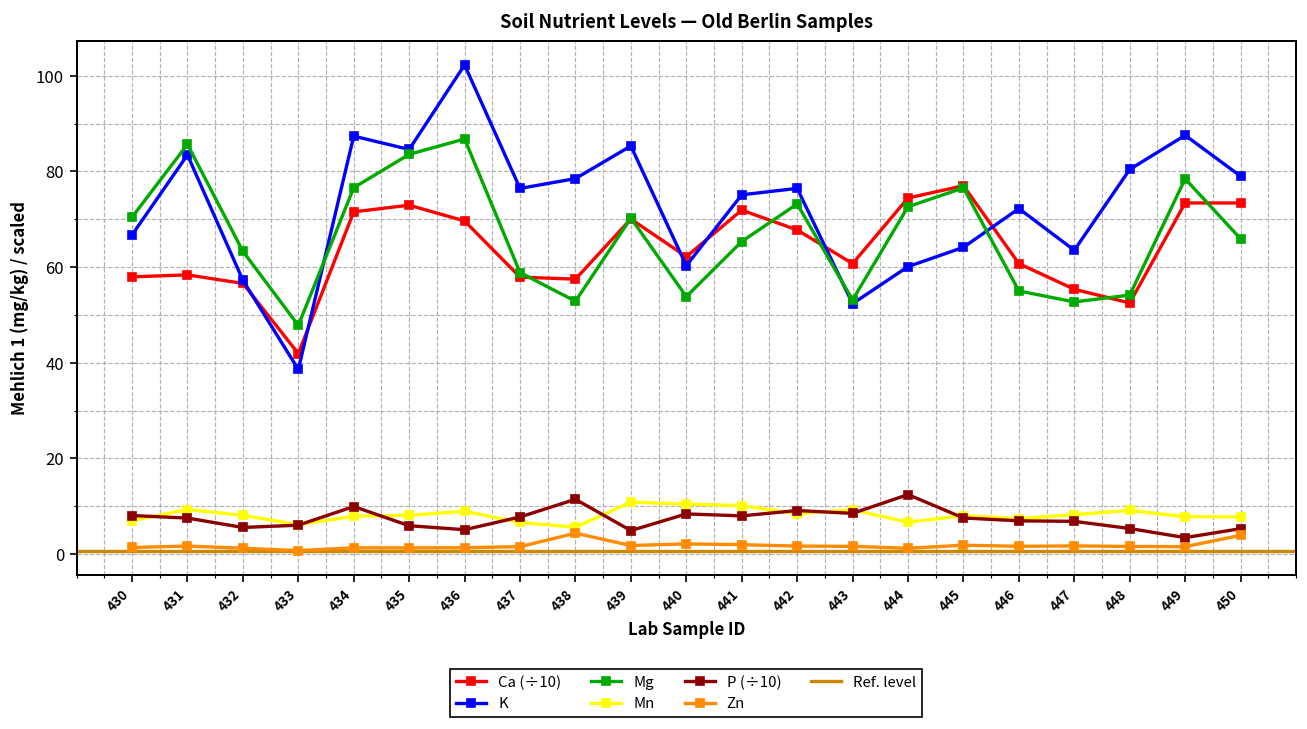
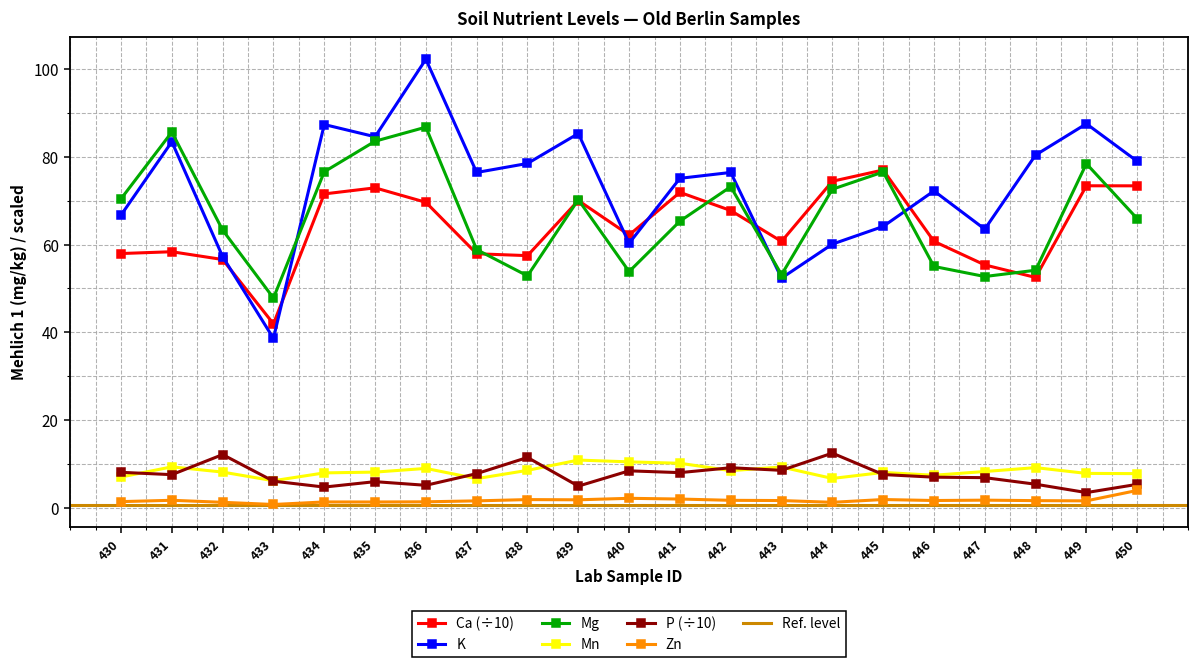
P (÷10), 432: 6 -> 12
P (÷10), 434: 10 -> 5
Mn, 438: 6 -> 8
Zn, 438: 4 -> 2
